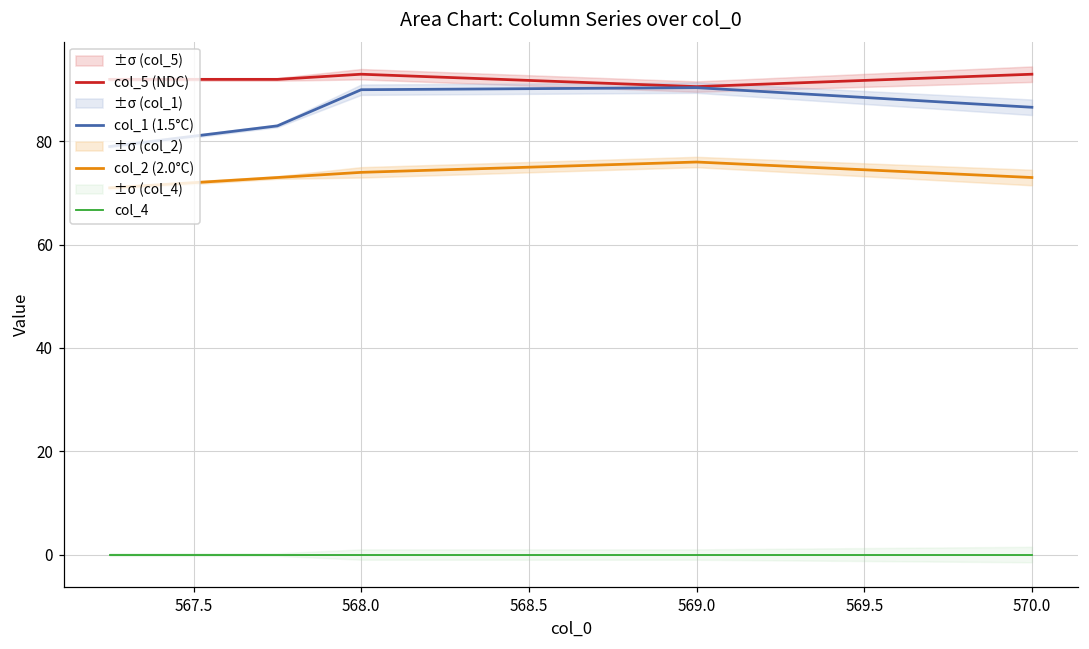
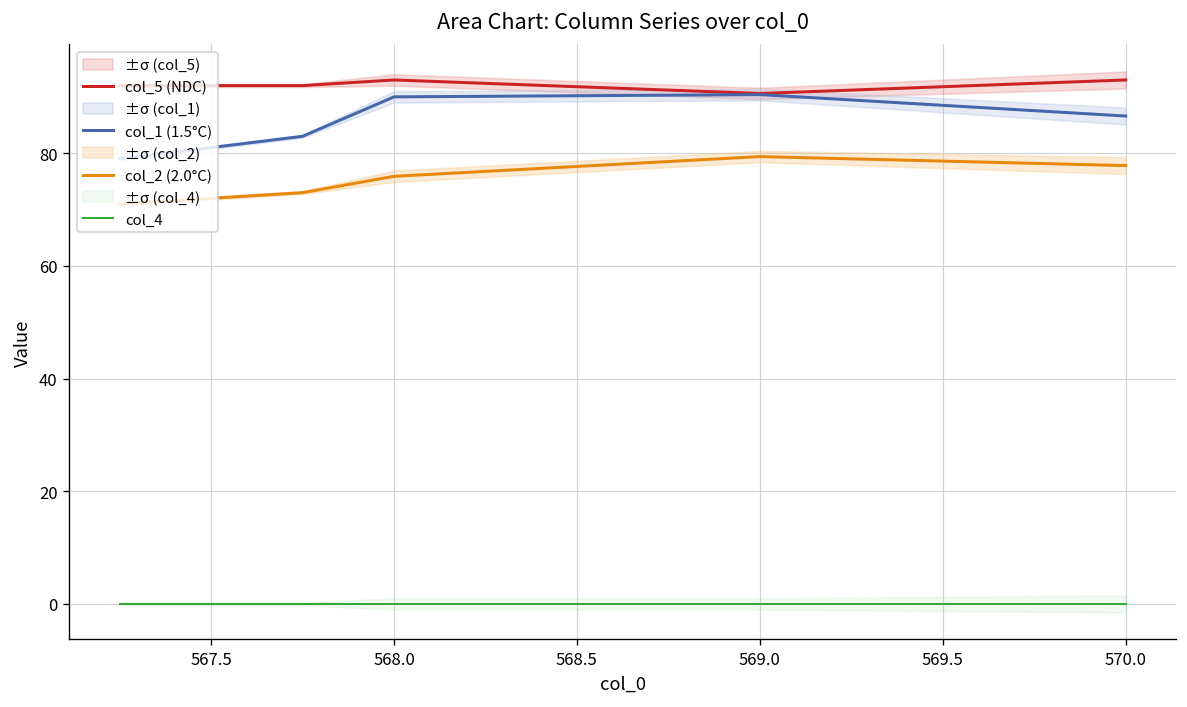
col_2 (2.0°C), 568.0: 74 -> 76
col_2 (2.0°C), 569.0: 76 -> 79
col_2 (2.0°C), 570.0: 73 -> 78
